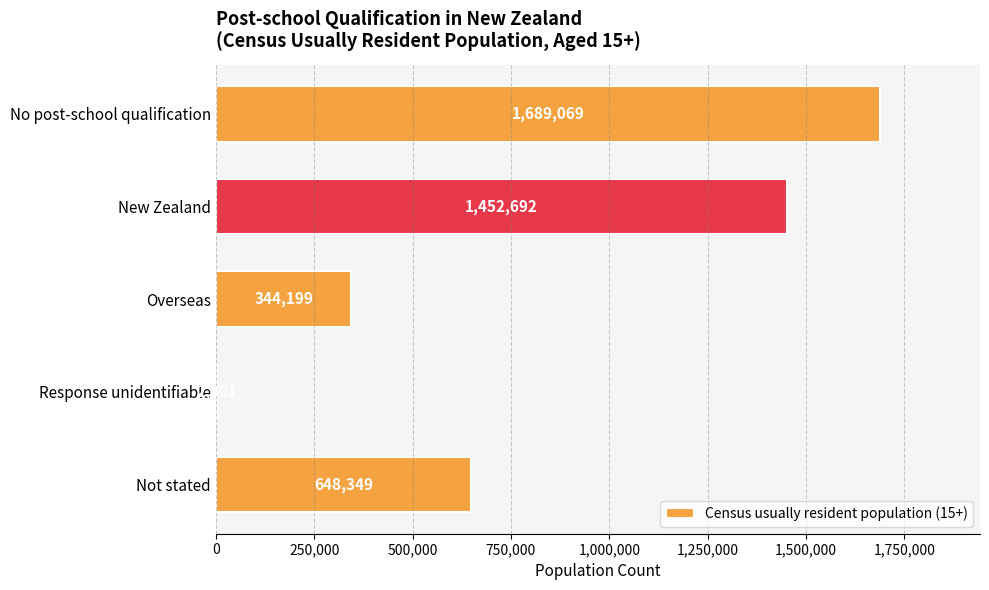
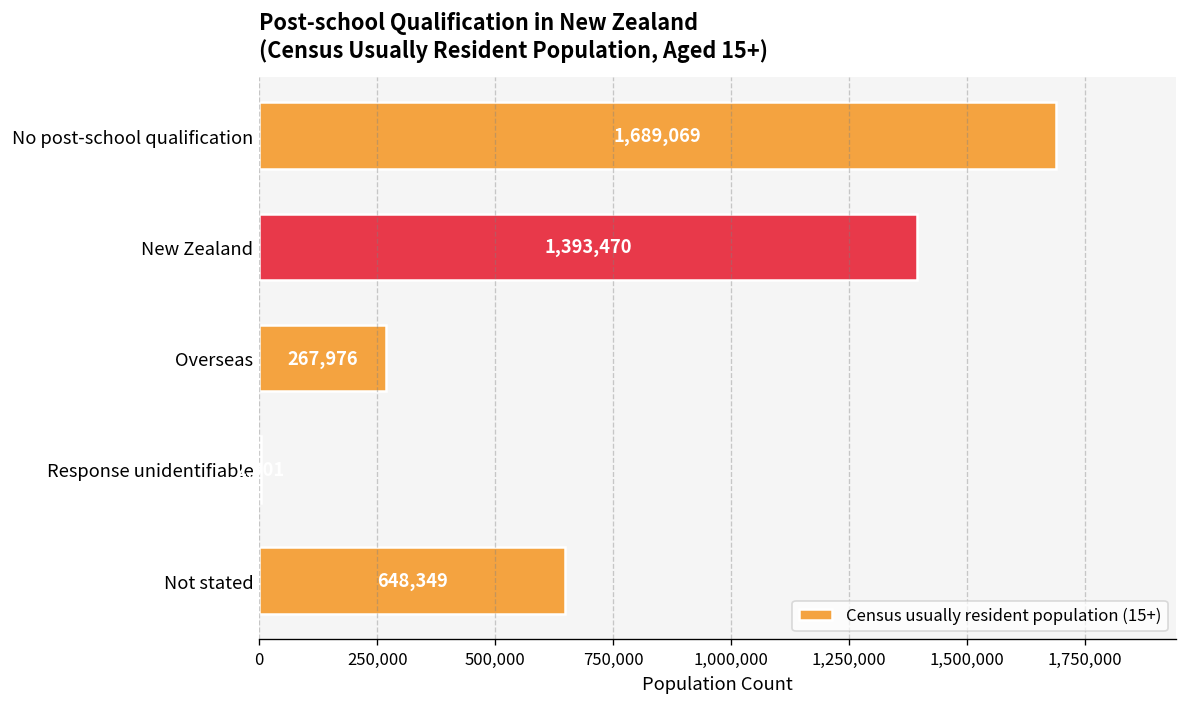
New Zealand: 1,452,692 -> 1,393,470
Overseas: 344,199 -> 267,976
